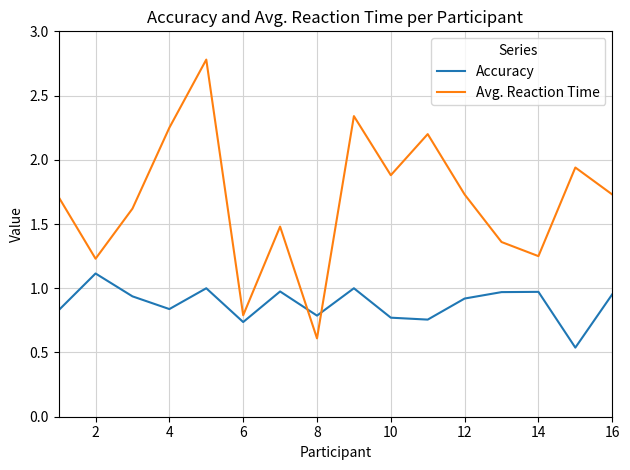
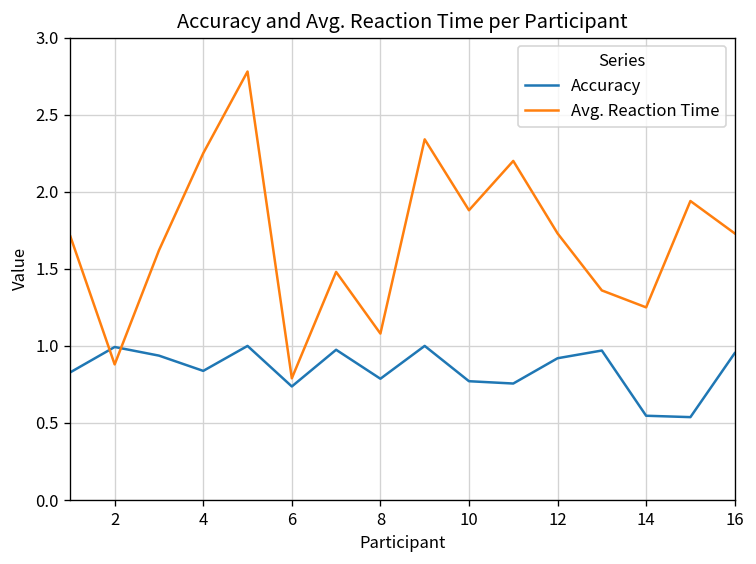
Accuracy, 2: 1.12 -> 0.99
Avg. Reaction Time, 2: 1.23 -> 0.88
Avg. Reaction Time, 8: 0.61 -> 1.08
Accuracy, 14: 0.97 -> 0.55
